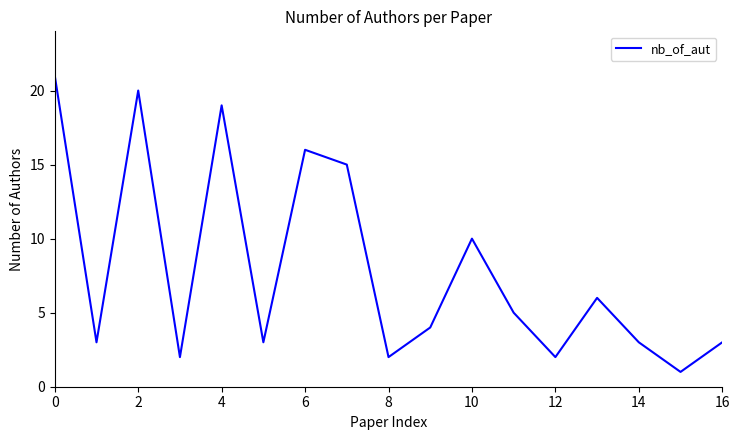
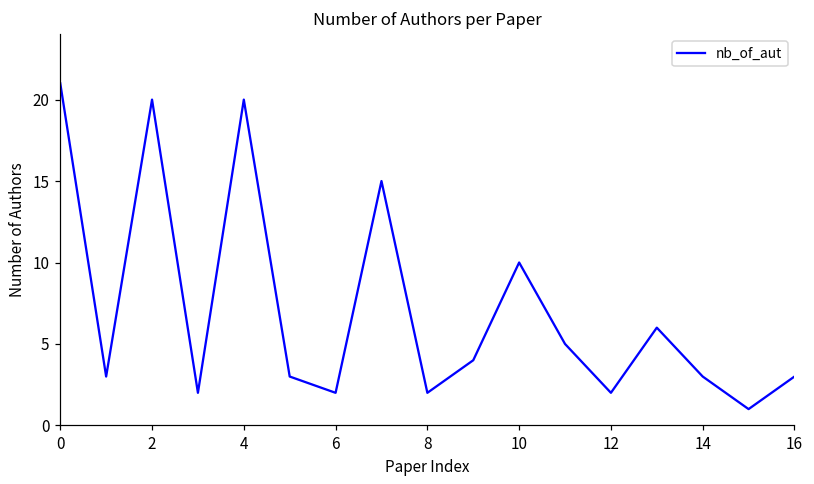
4: 19 -> 20
6: 16 -> 2
